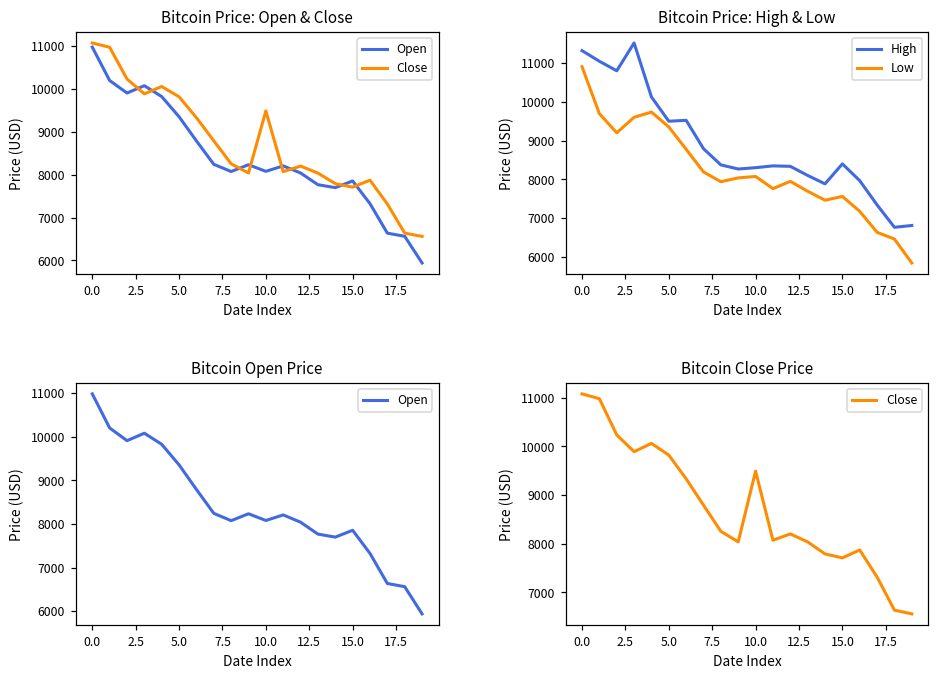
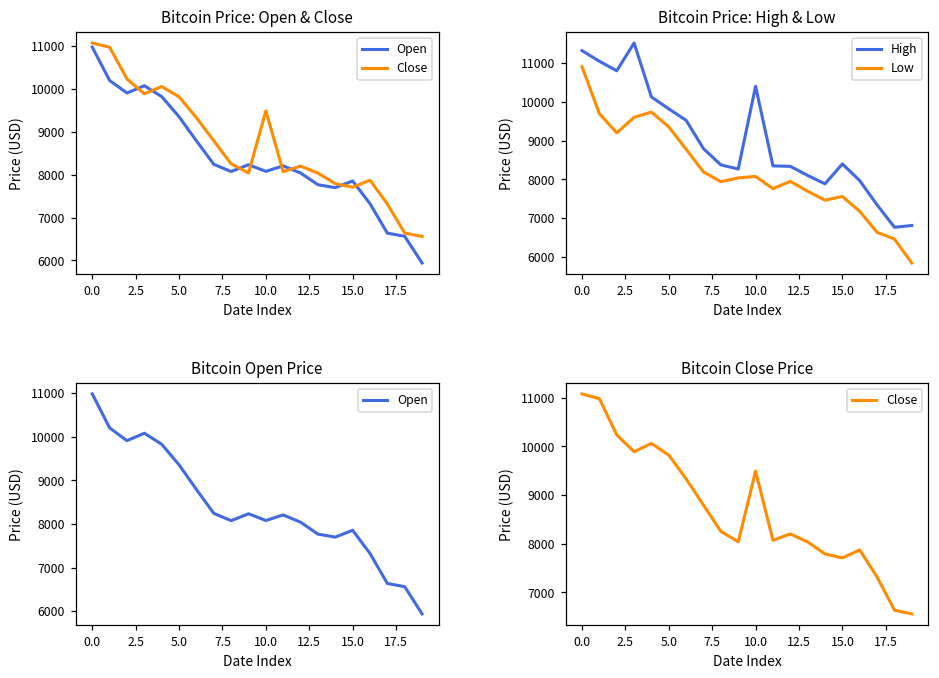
Bitcoin Price: High & Low, High, 5.0: 9500 -> 9800
Bitcoin Price: High & Low, High, 10.0: 8300 -> 10400
